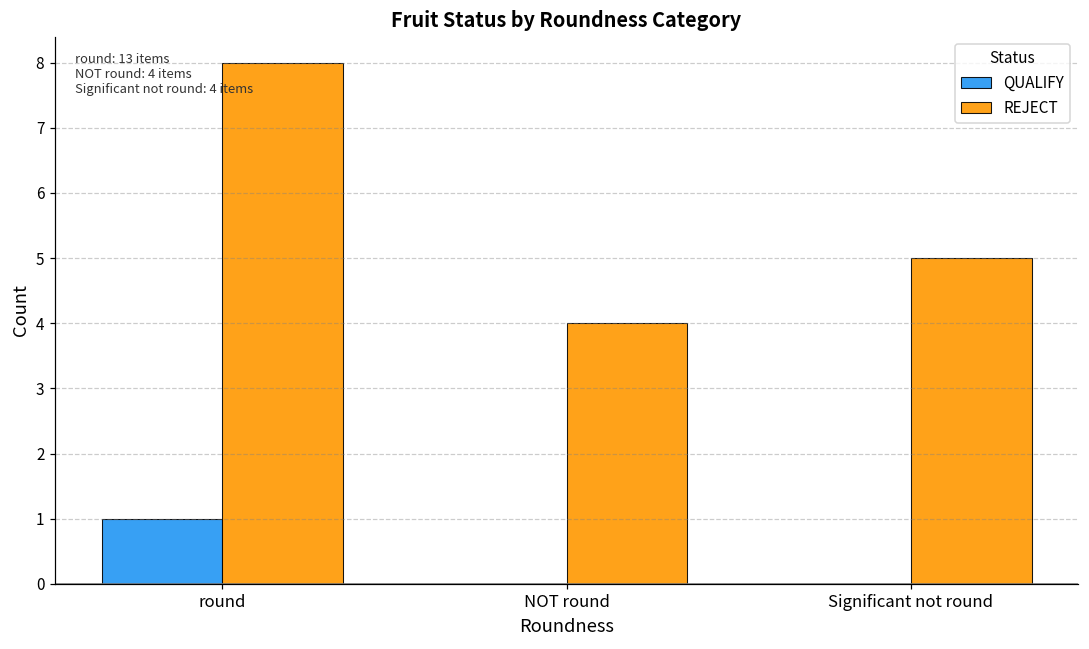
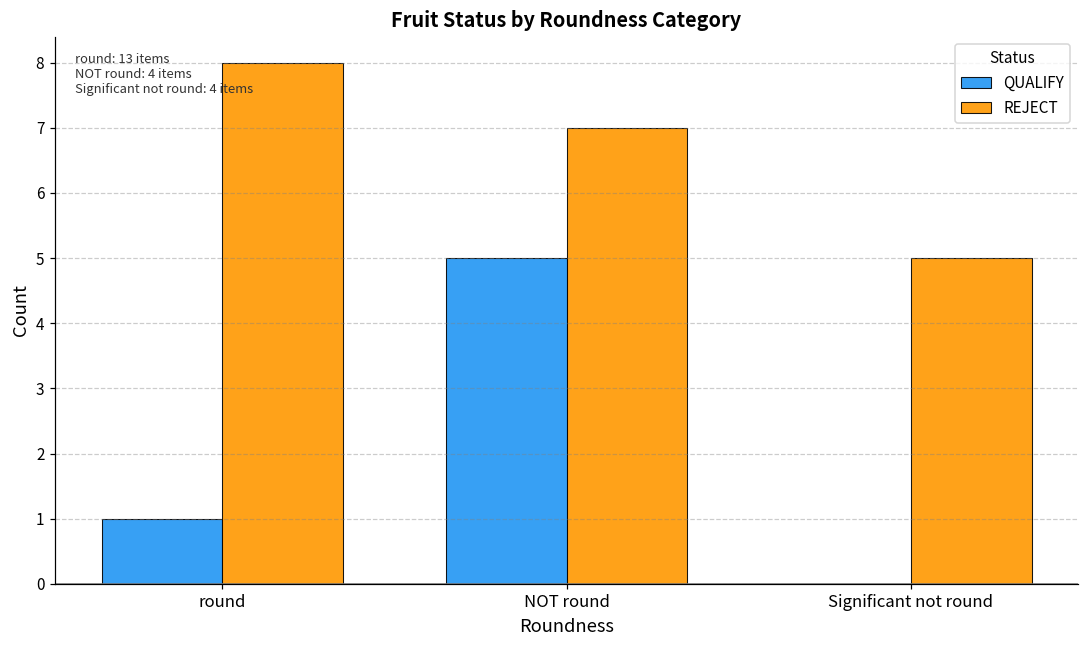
QUALIFY, NOT round: 0 -> 5
REJECT, NOT round: 4 -> 7
